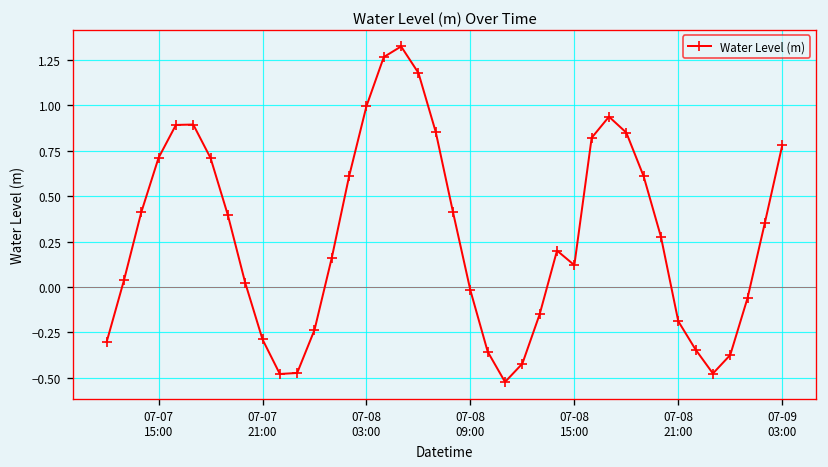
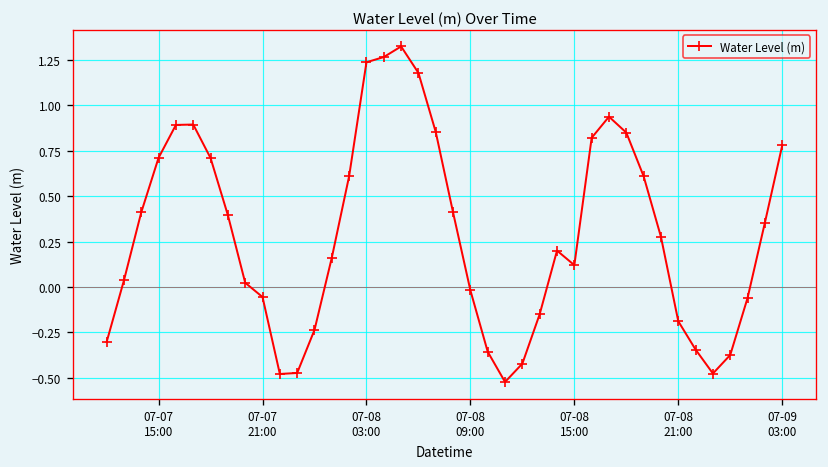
07-07 21:00: -0.29 -> -0.06
07-08 03:00: 1.00 -> 1.24
